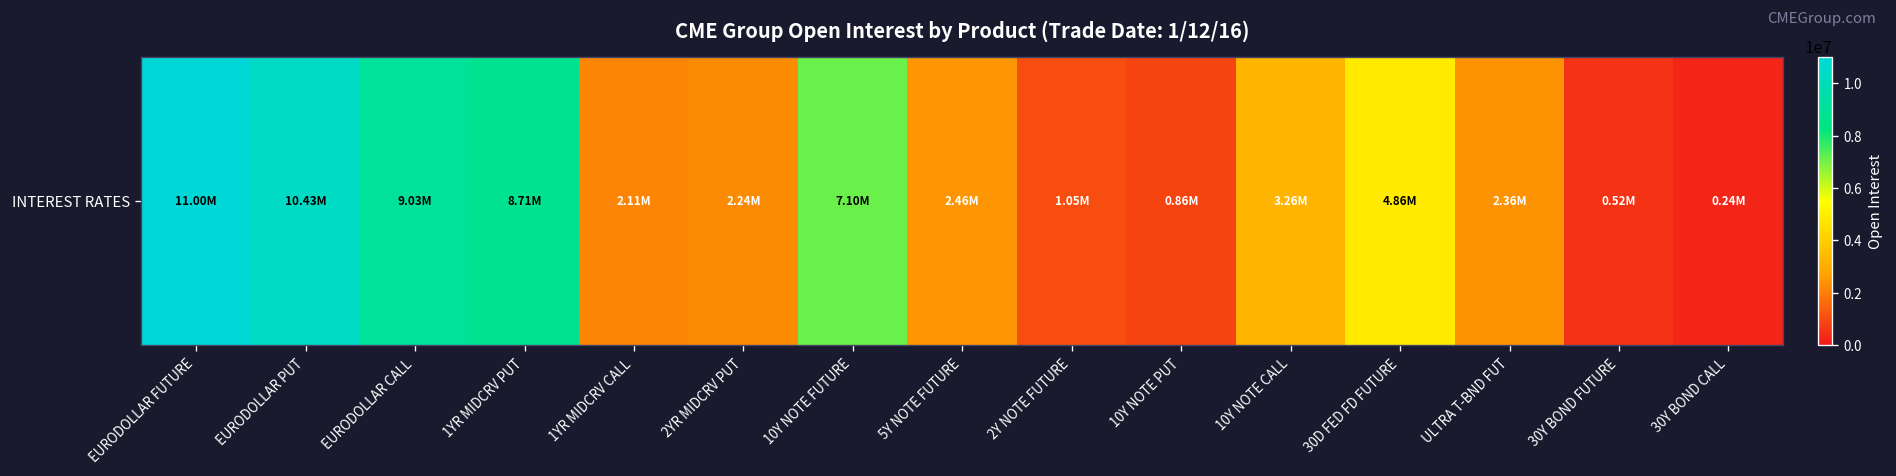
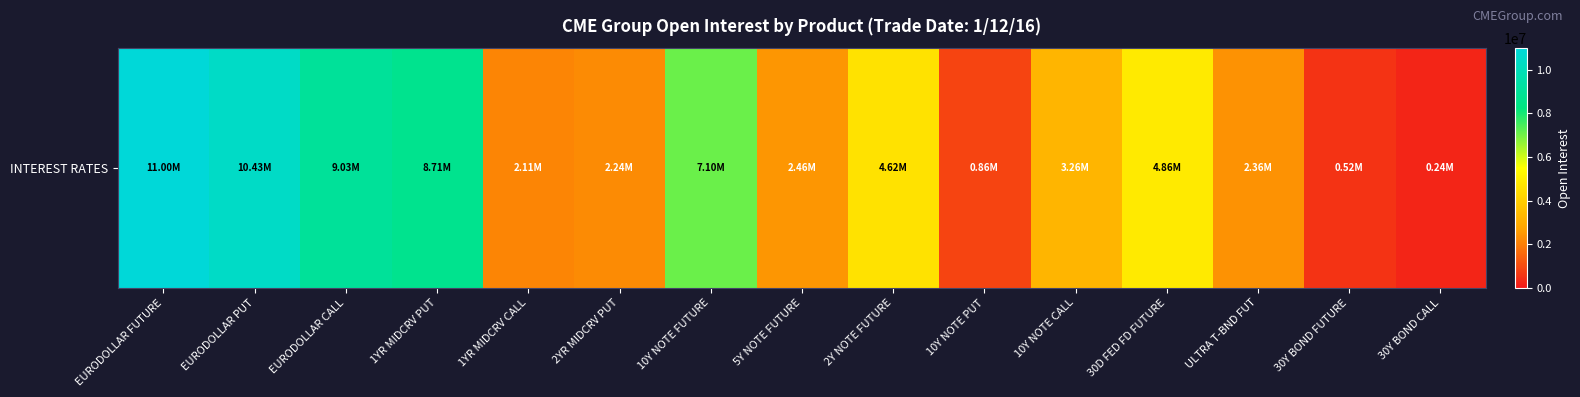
INTEREST RATES, 2Y NOTE FUTURE: 1.05M -> 4.62M
